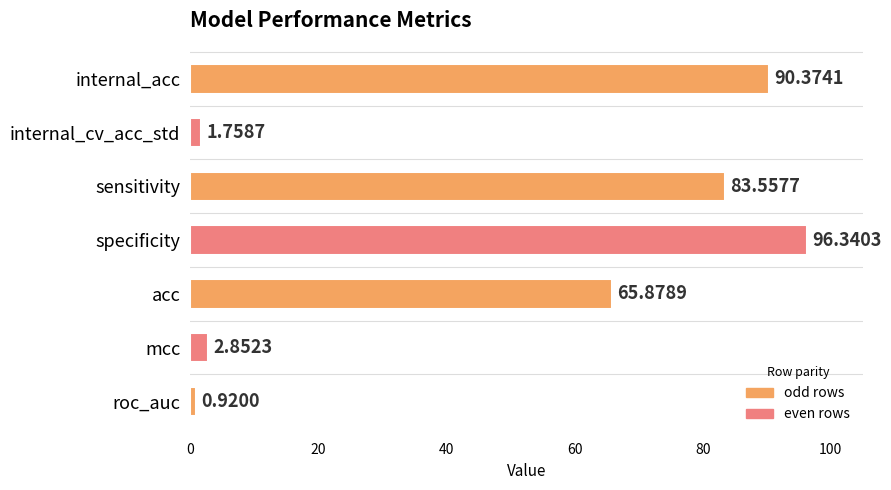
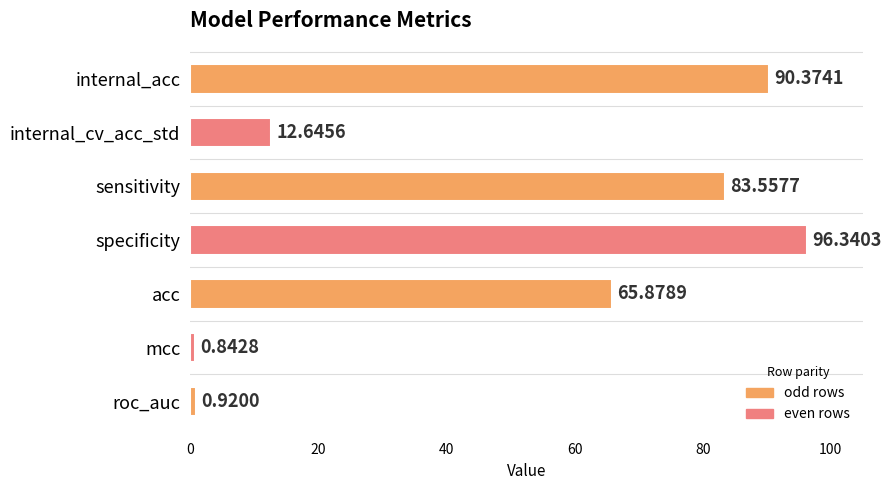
internal_cv_acc_std: 1.7587 -> 12.6456
mcc: 2.8523 -> 0.8428
